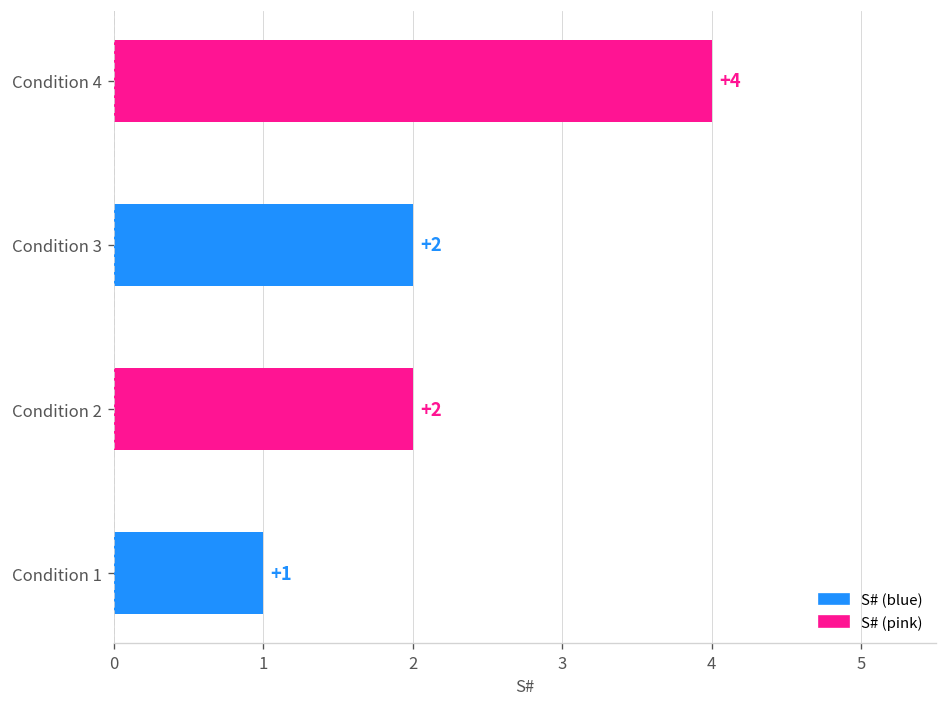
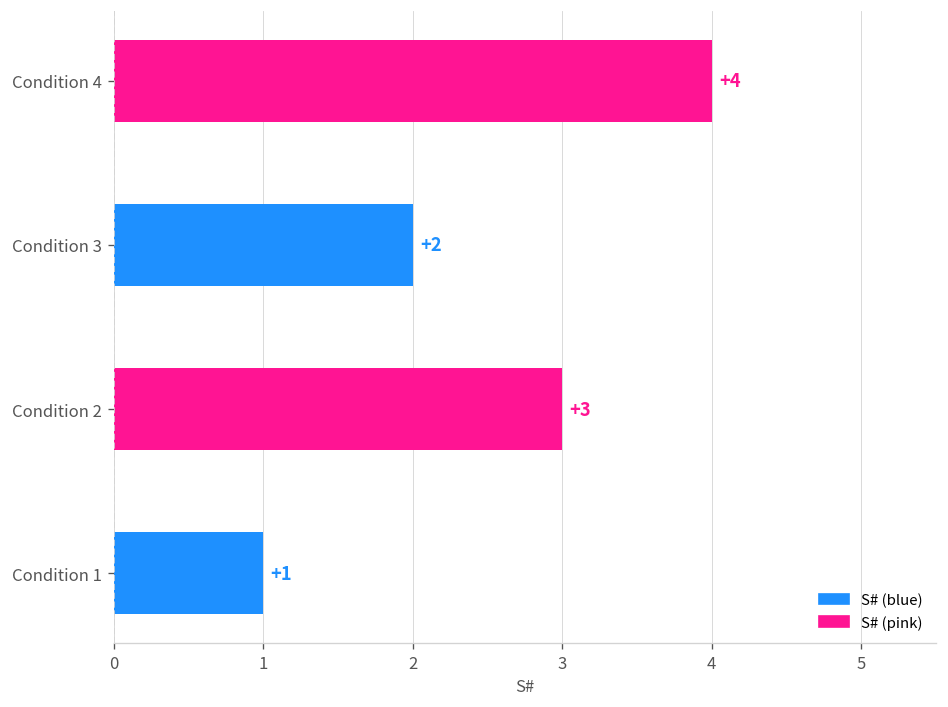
Condition 2: +2 -> +3
